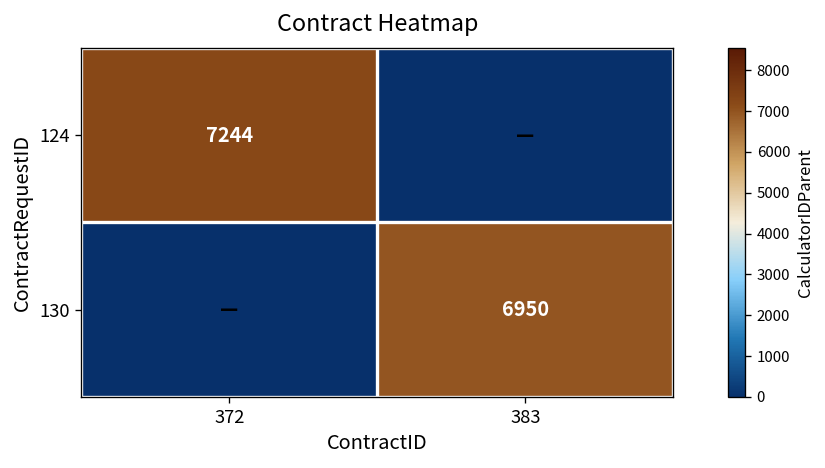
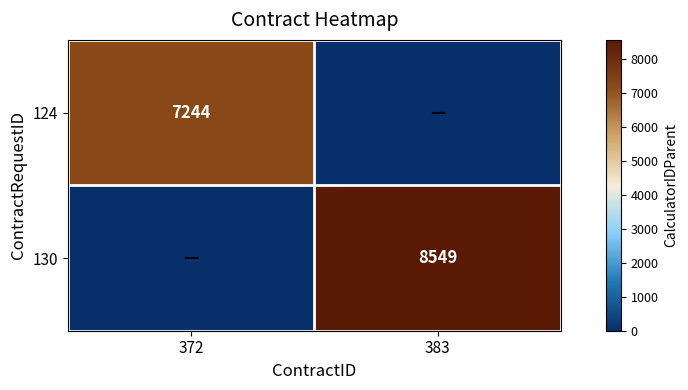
130, 383: 6950 -> 8549
